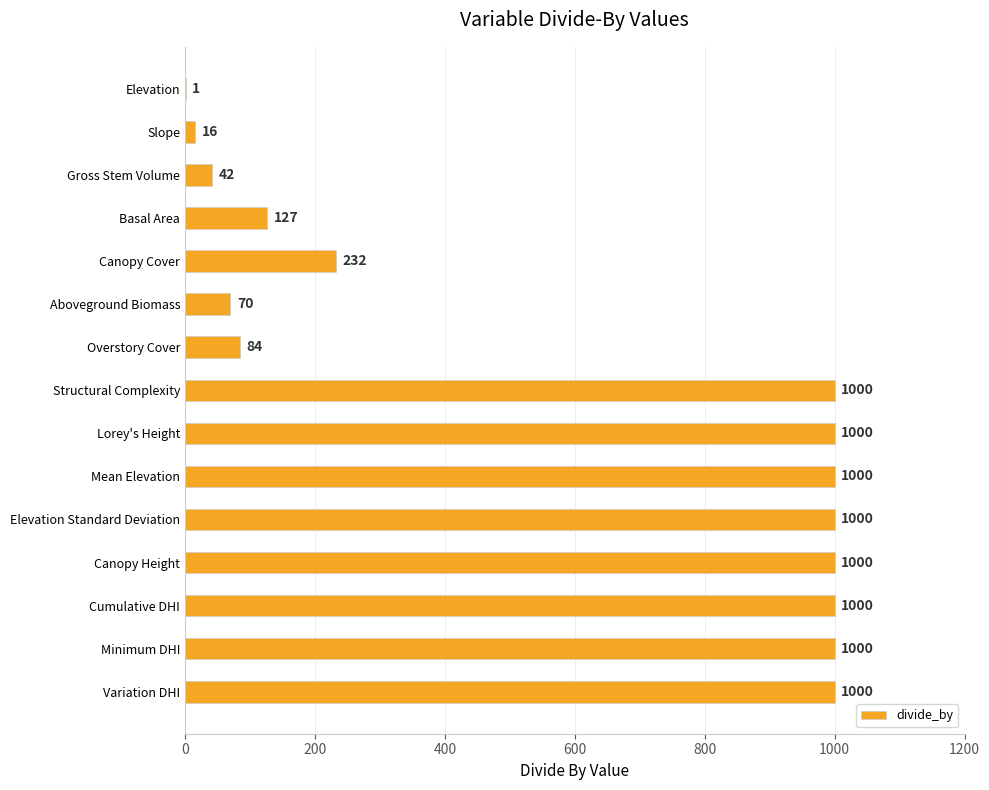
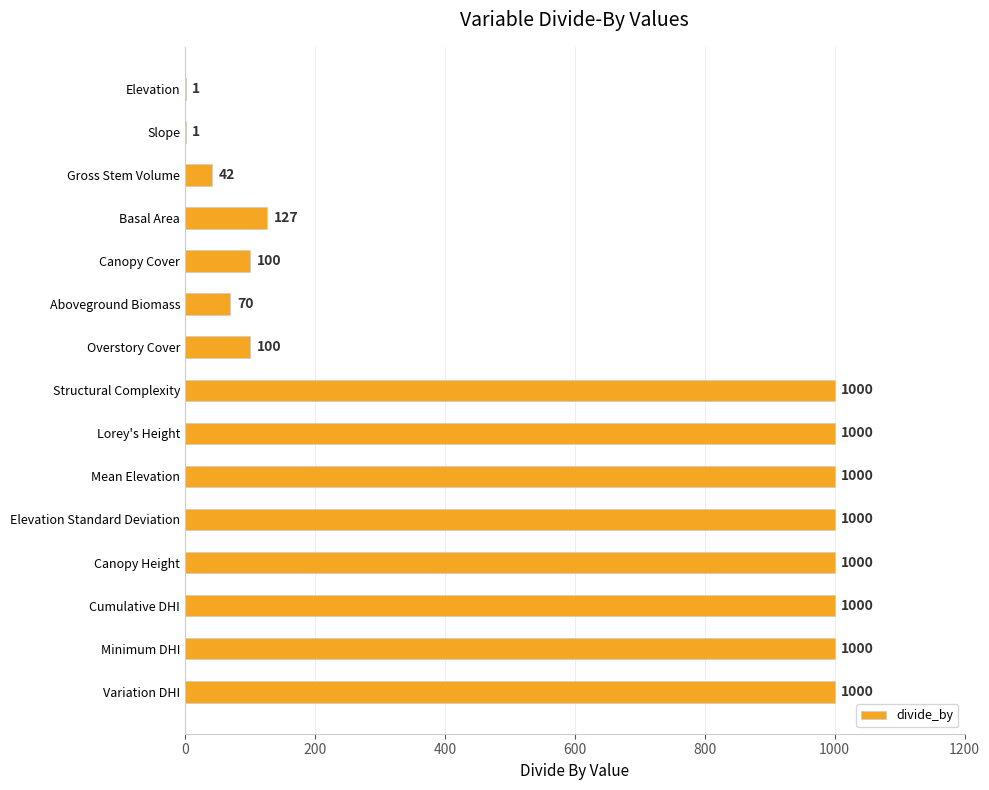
Slope: 16 -> 1
Canopy Cover: 232 -> 100
Overstory Cover: 84 -> 100
